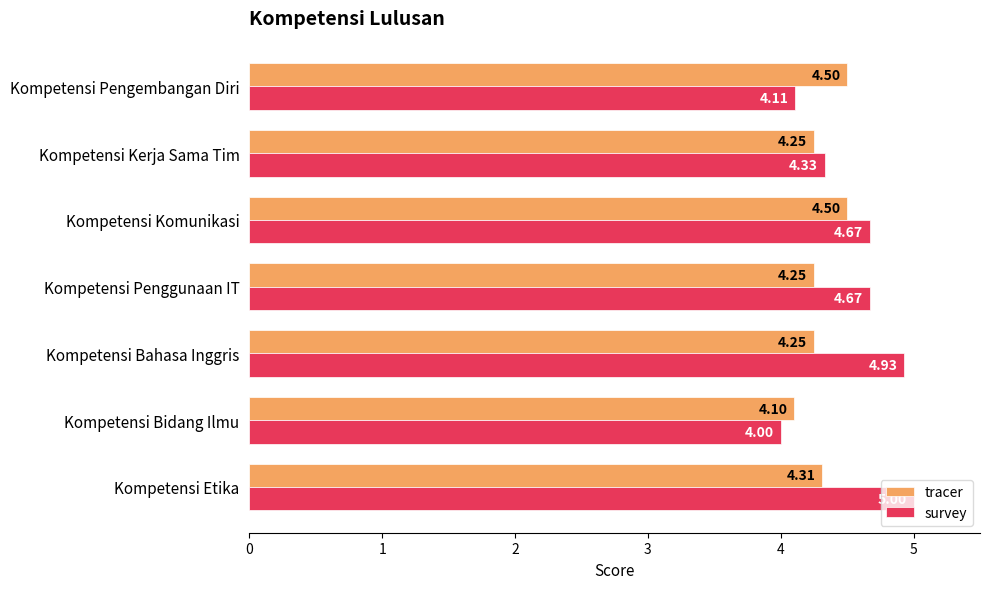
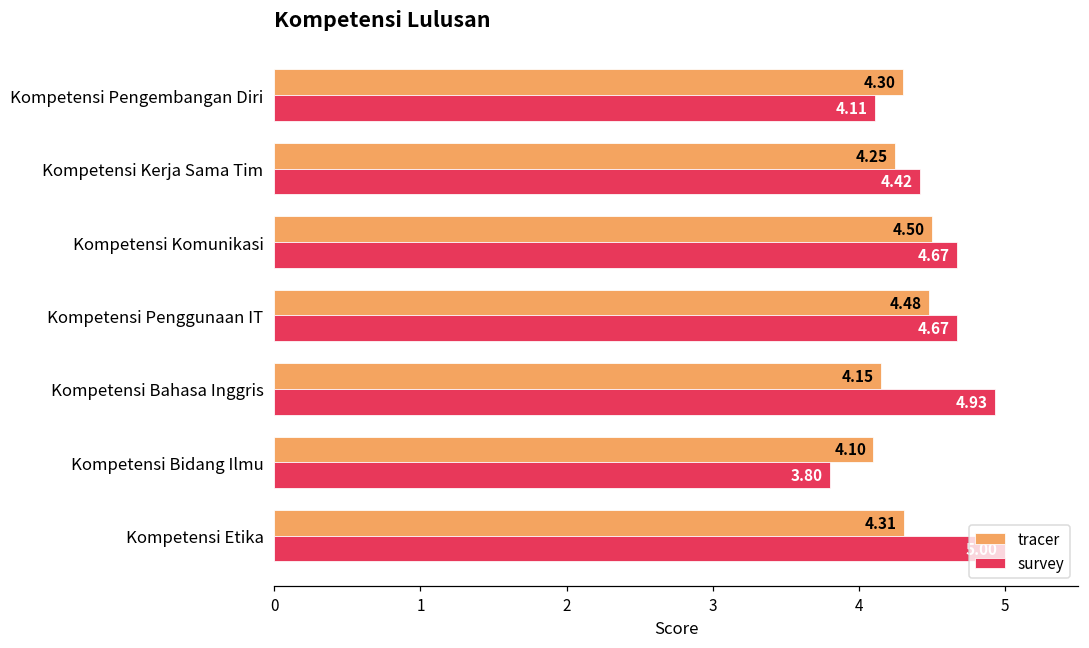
tracer, Kompetensi Pengembangan Diri: 4.50 -> 4.30
survey, Kompetensi Kerja Sama Tim: 4.33 -> 4.42
tracer, Kompetensi Penggunaan IT: 4.25 -> 4.48
tracer, Kompetensi Bahasa Inggris: 4.25 -> 4.15
survey, Kompetensi Bidang Ilmu: 4.00 -> 3.80
